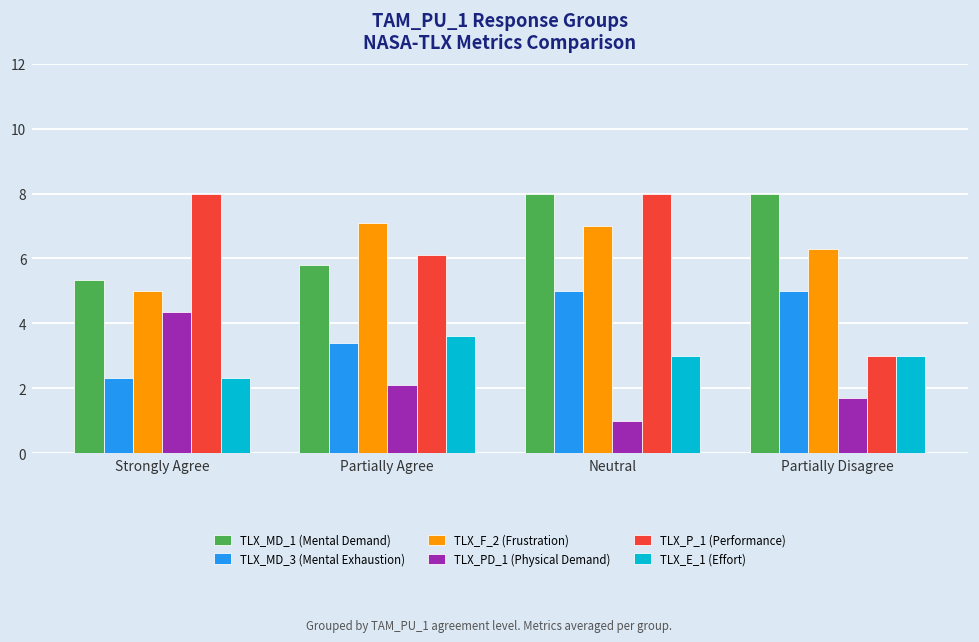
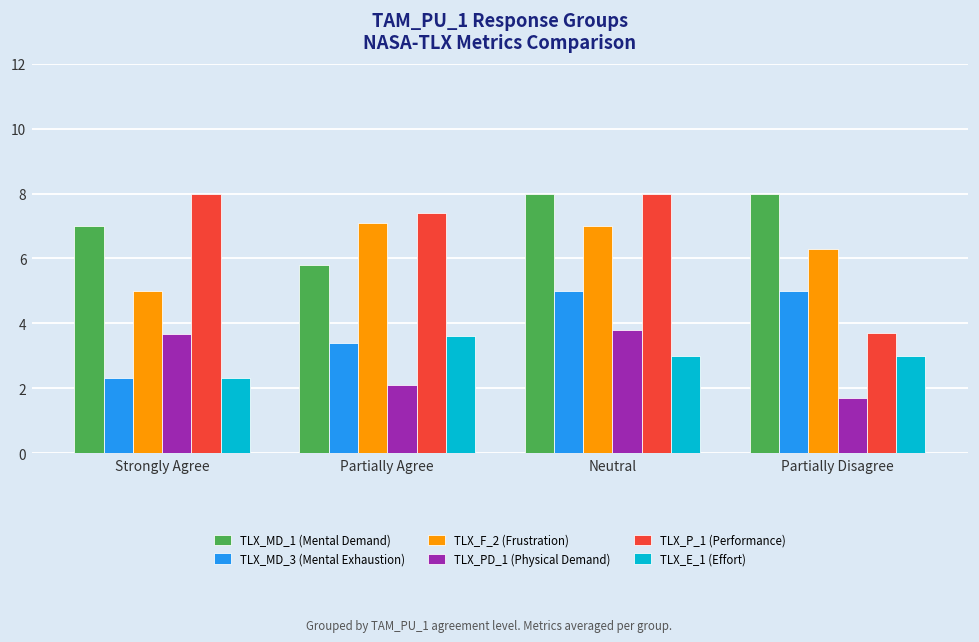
TLX_MD_1 (Mental Demand), Strongly Agree: 5.3 -> 7.0
TLX_PD_1 (Physical Demand), Strongly Agree: 4.4 -> 3.7
TLX_P_1 (Performance), Partially Agree: 6.1 -> 7.4
TLX_PD_1 (Physical Demand), Neutral: 1.0 -> 3.8
TLX_P_1 (Performance), Partially Disagree: 3.0 -> 3.7
